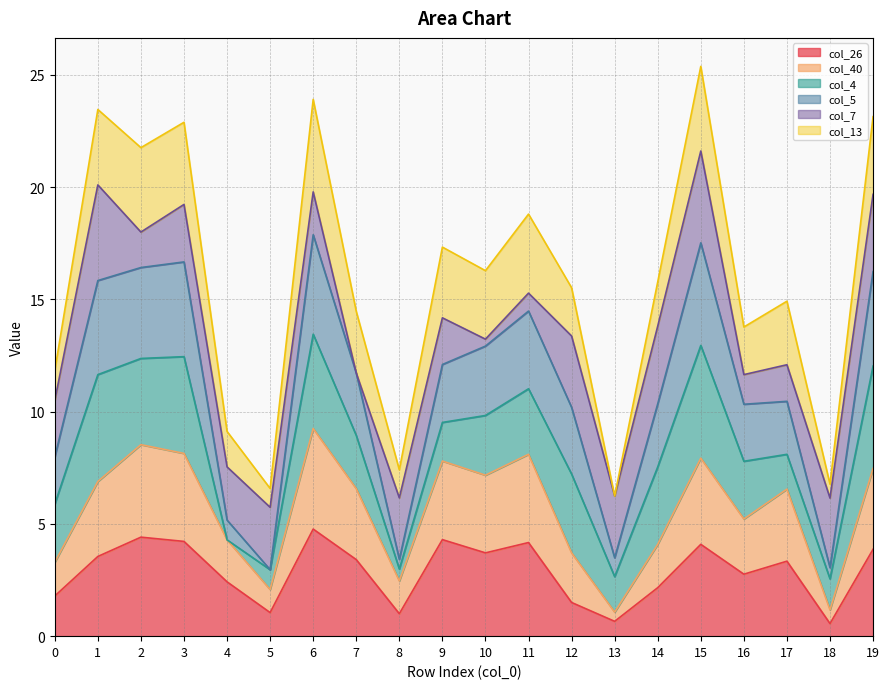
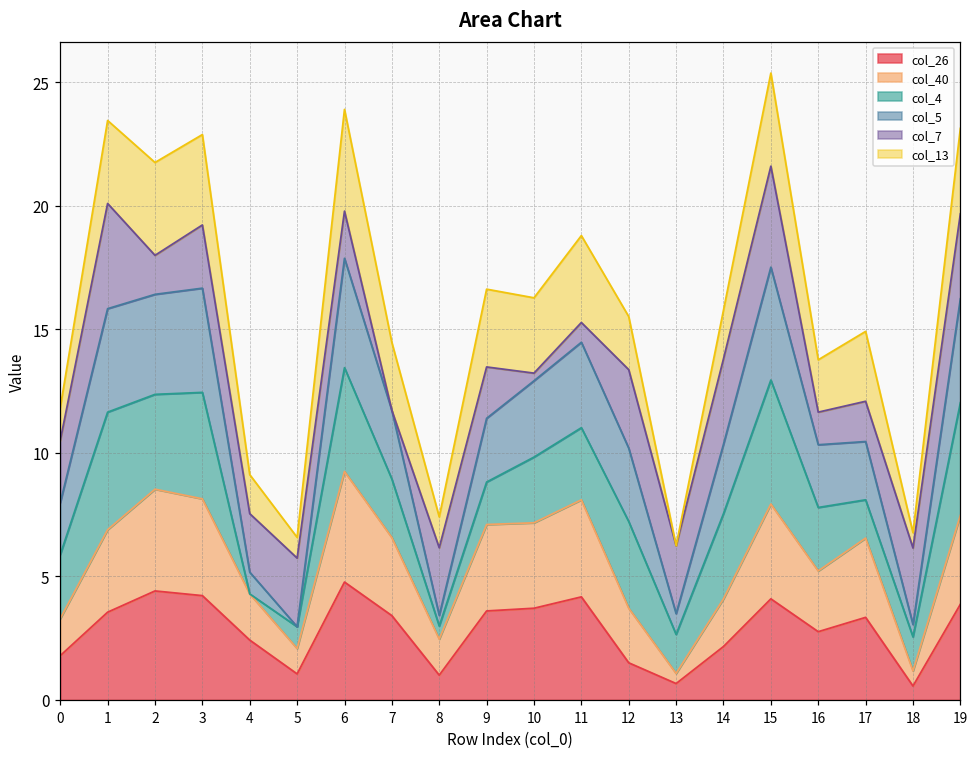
col_26, 9: 4.3 -> 3.6
